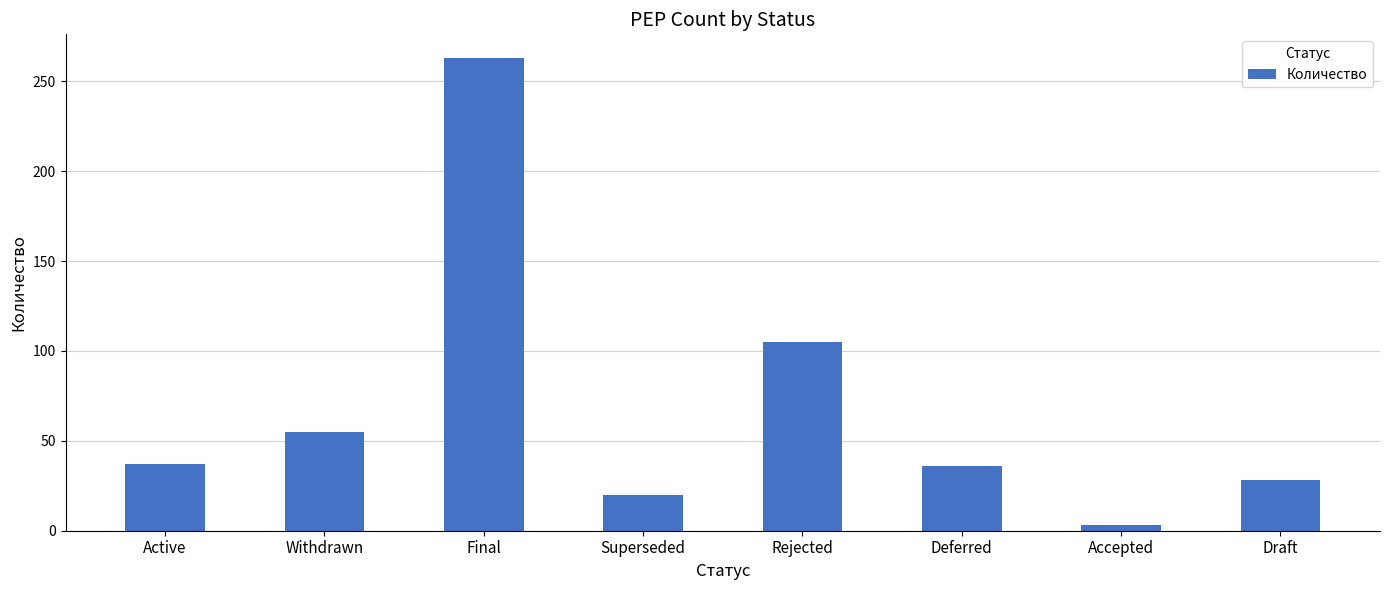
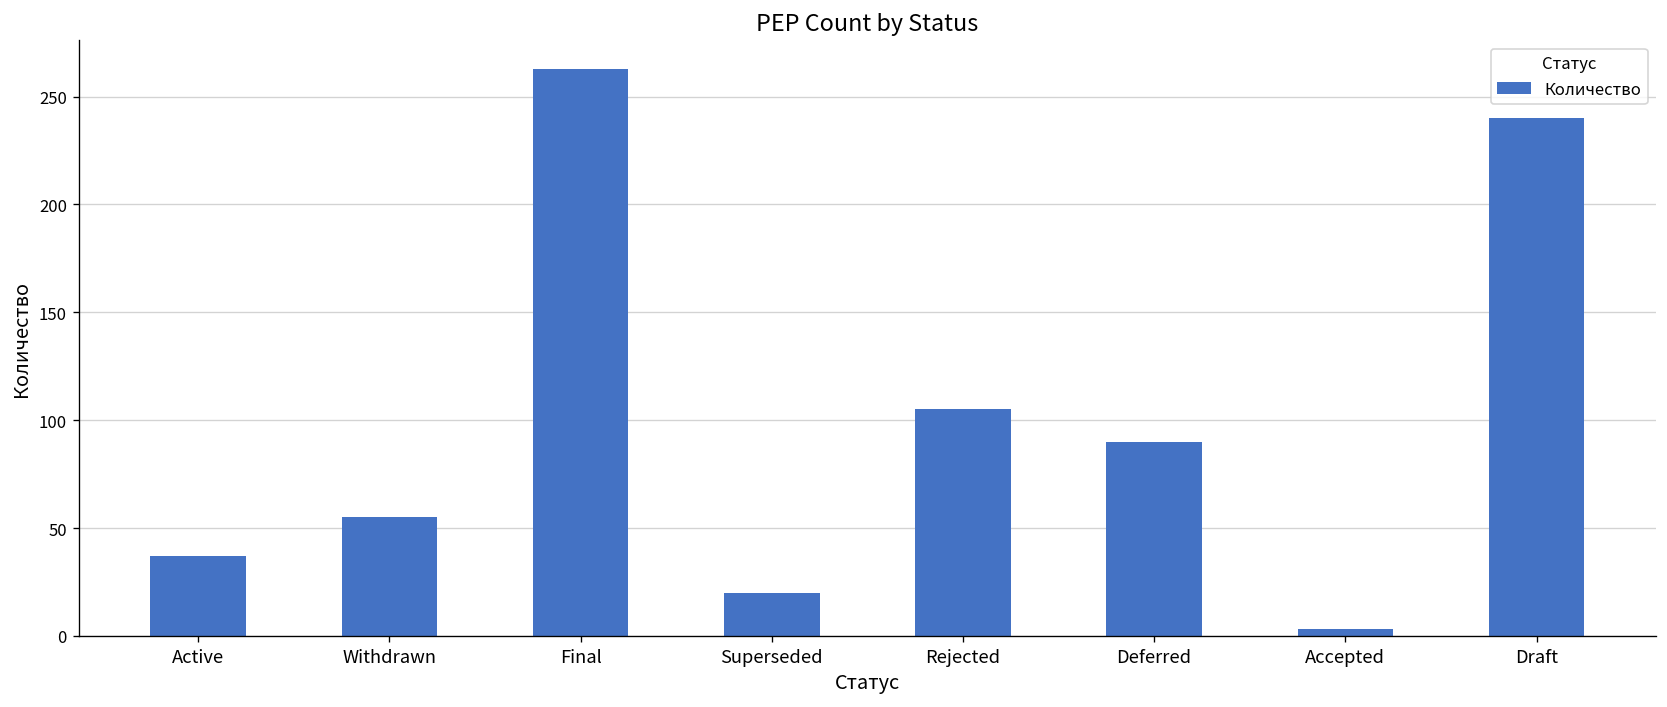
Deferred: 36 -> 90
Draft: 28 -> 240
